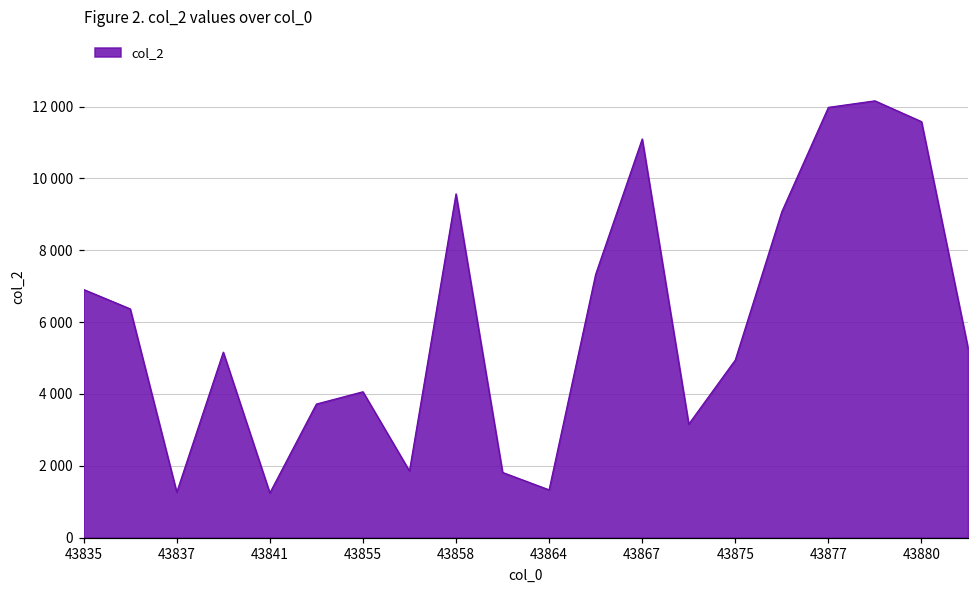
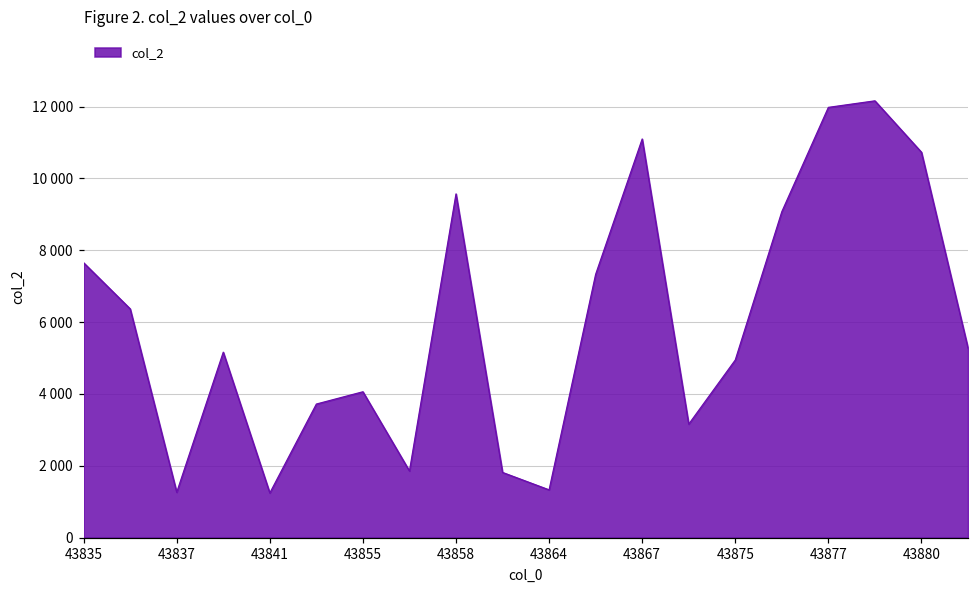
43835: 6900 -> 7700
43880: 11600 -> 10700
